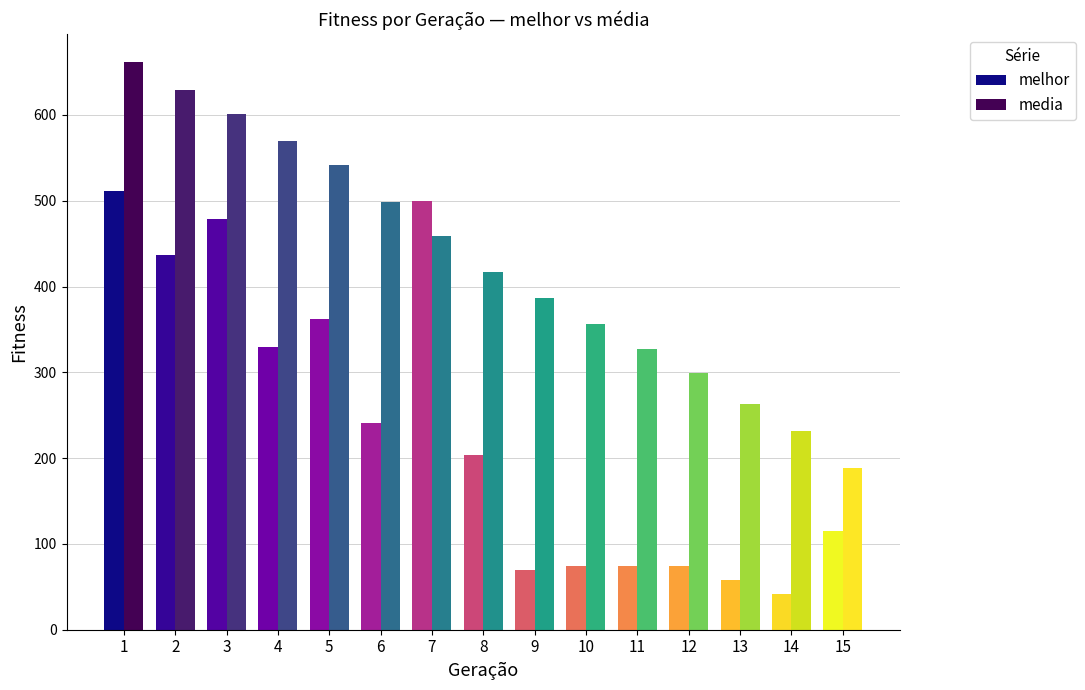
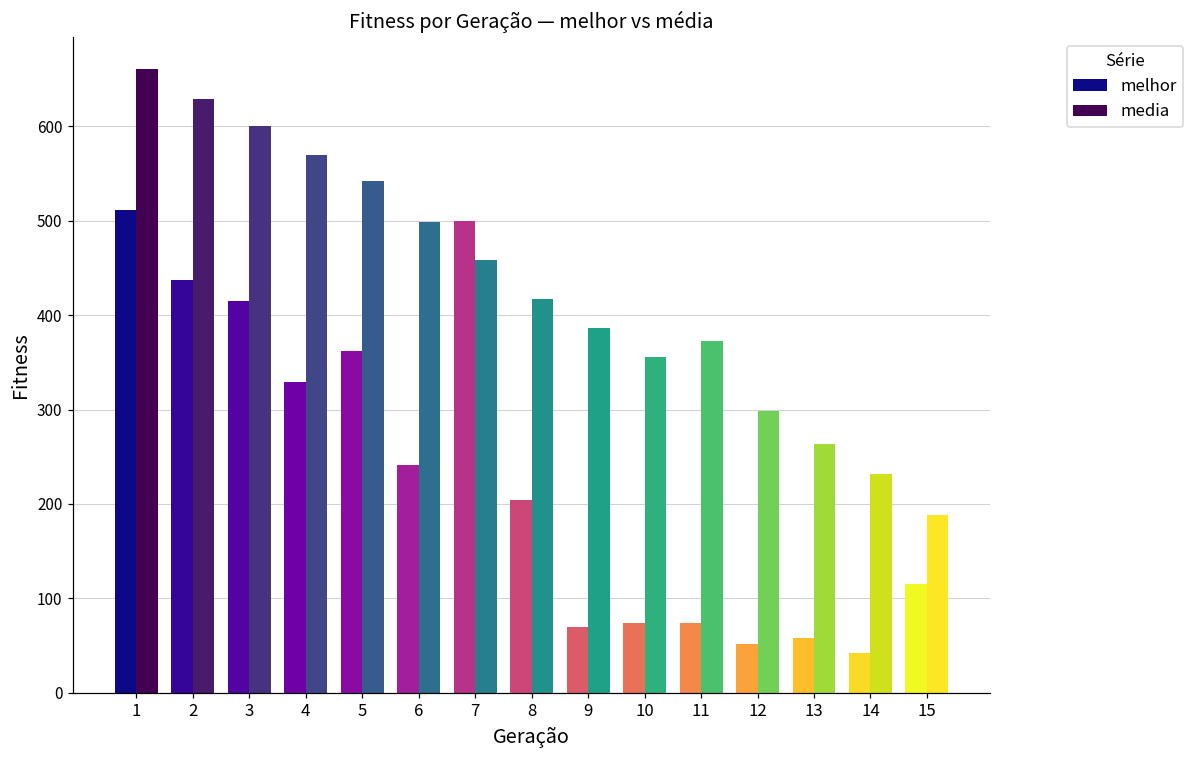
melhor, 3: 480 -> 420
media, 11: 330 -> 370
melhor, 12: 70 -> 50
